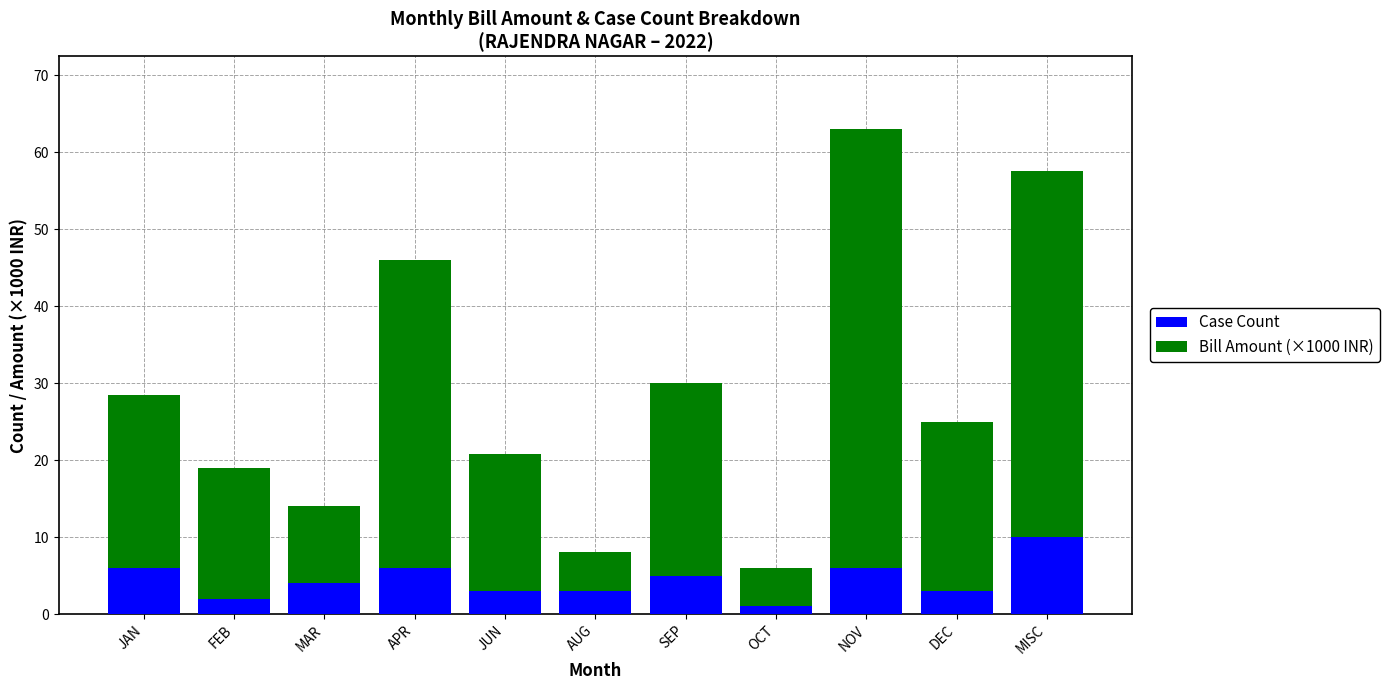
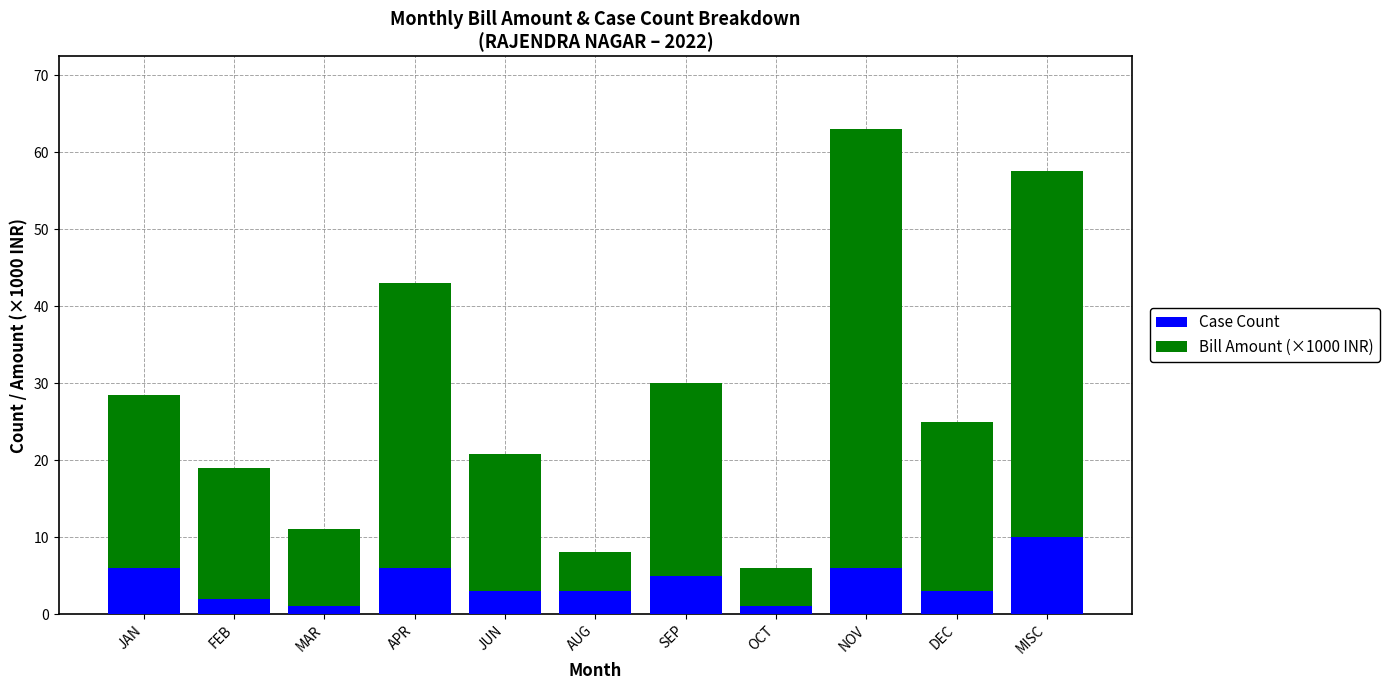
Case Count, MAR: 4 -> 1
Bill Amount (×1000 INR), APR: 40 -> 37
